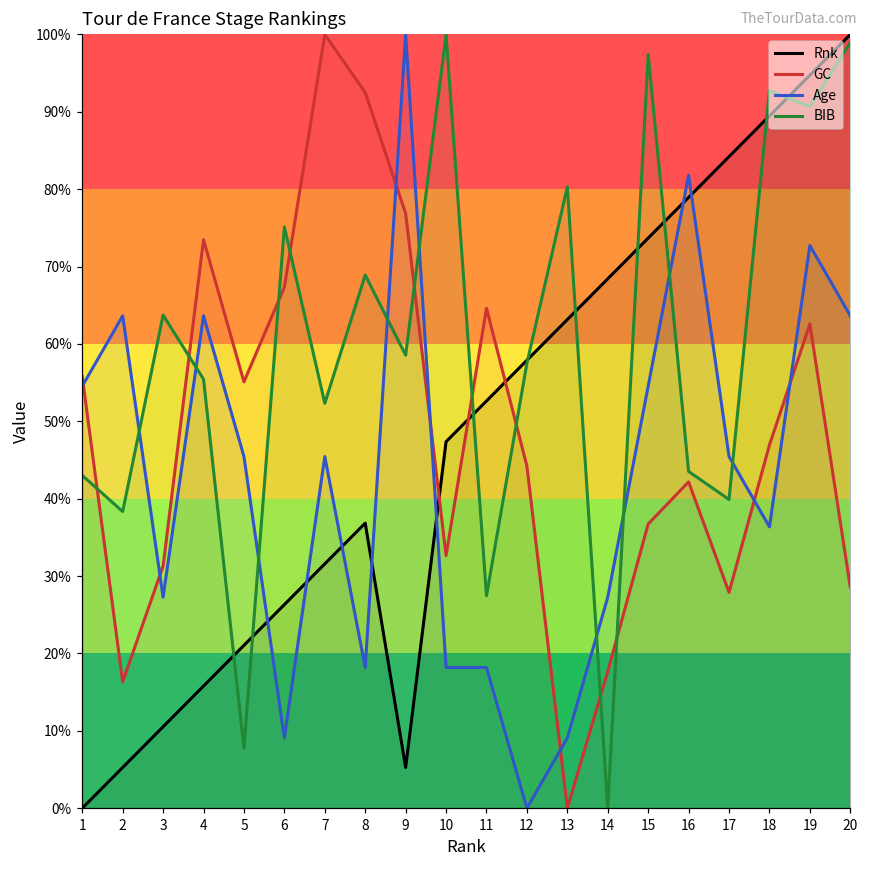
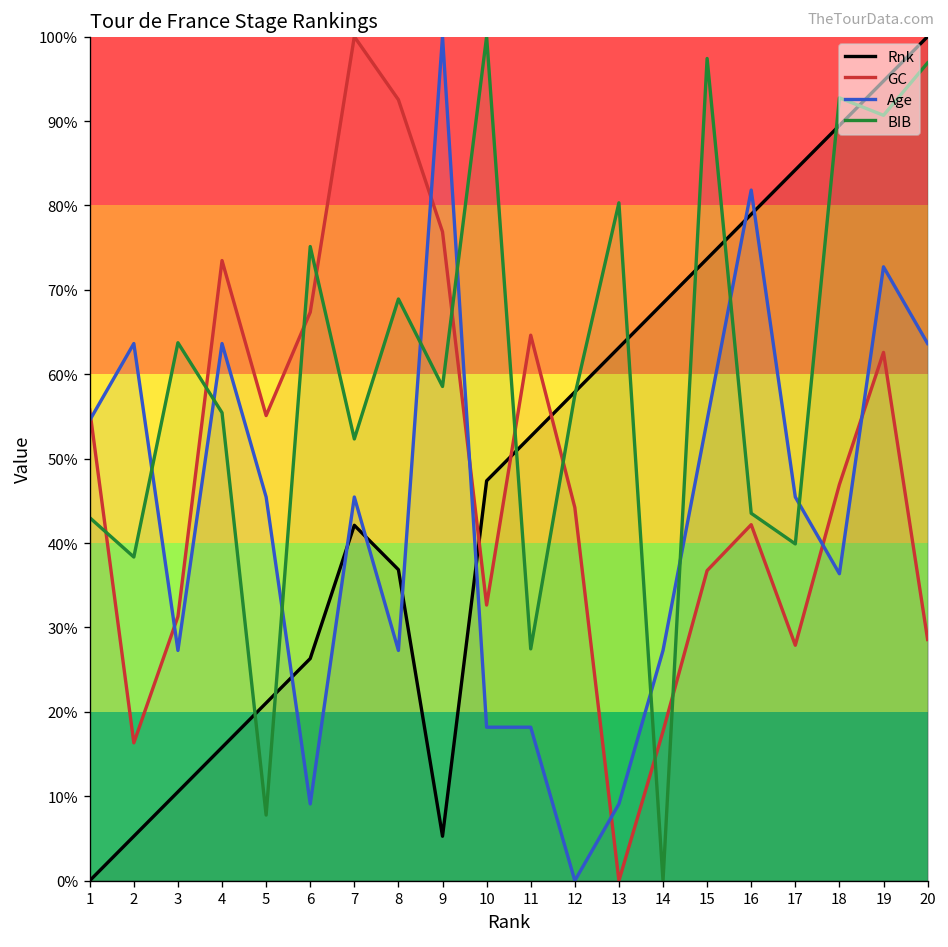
Rnk, 7: 32% -> 42%
Age, 8: 18% -> 27%
BIB, 20: 99% -> 97%
